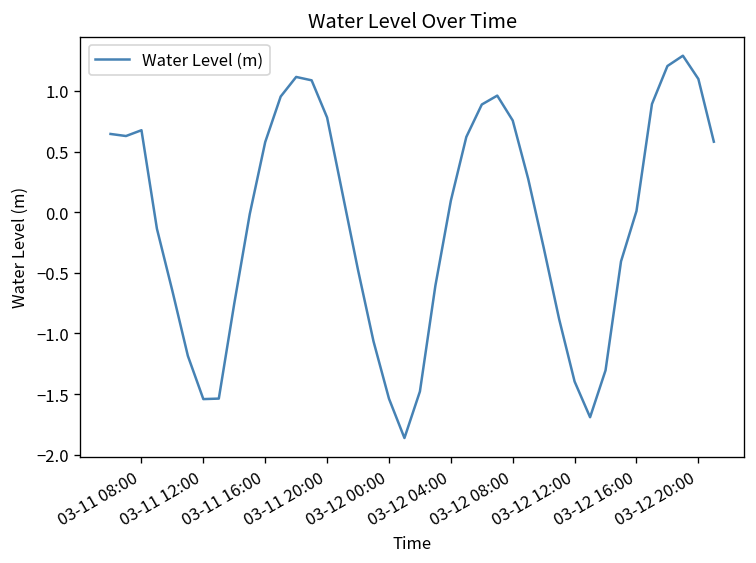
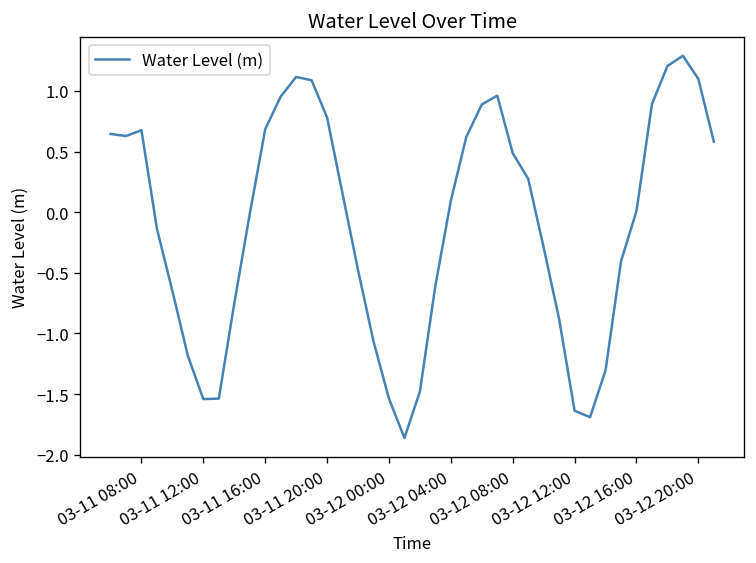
03-11 16:00: 0.58 -> 0.68
03-12 08:00: 0.76 -> 0.49
03-12 12:00: -1.40 -> -1.64
